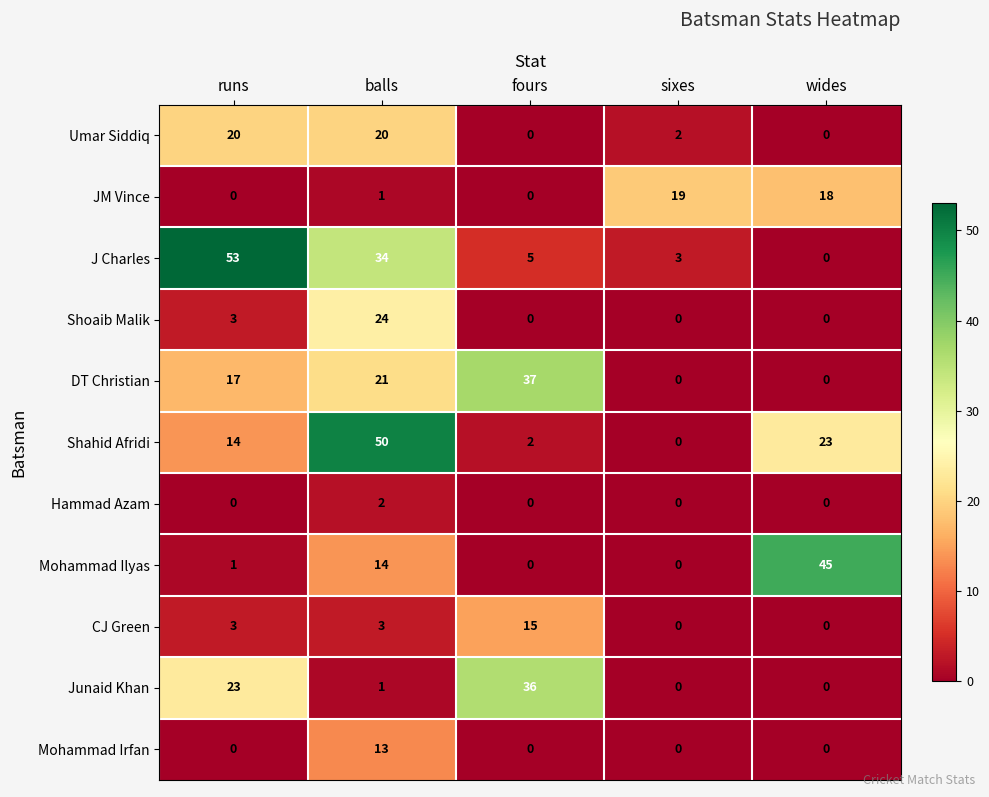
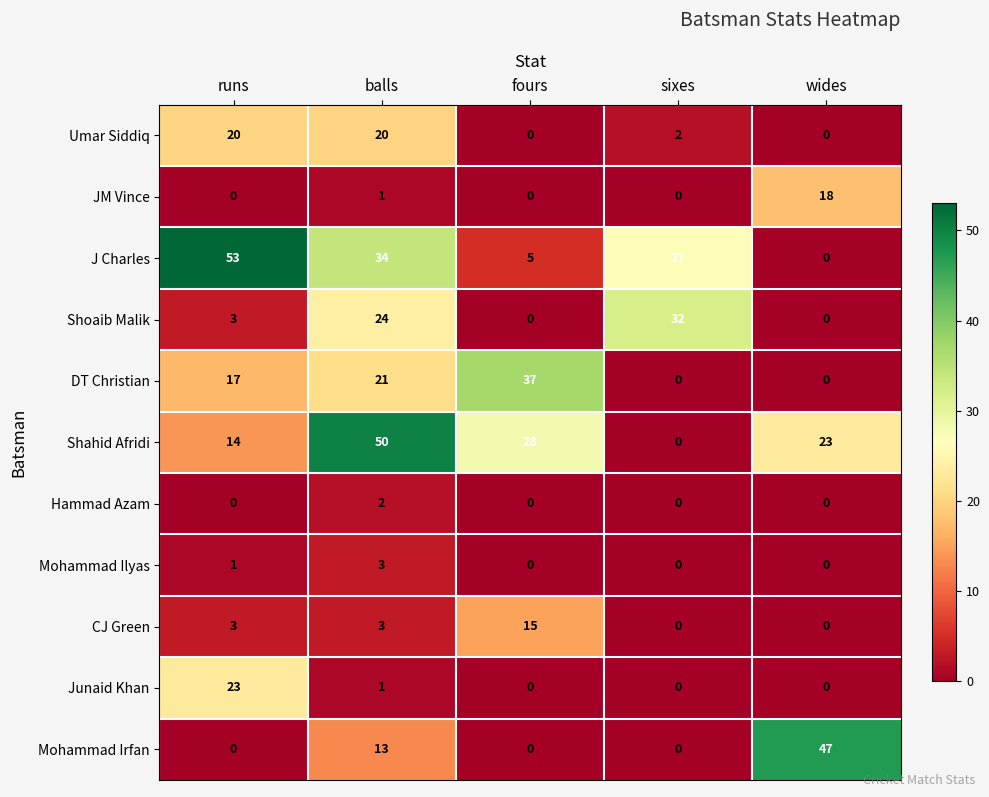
JM Vince, sixes: 19 -> 0
J Charles, sixes: 3 -> 27
Shoaib Malik, sixes: 0 -> 32
Shahid Afridi, fours: 2 -> 28
Mohammad Ilyas, balls: 14 -> 3
Mohammad Ilyas, wides: 45 -> 0
Junaid Khan, fours: 36 -> 0
Mohammad Irfan, wides: 0 -> 47
